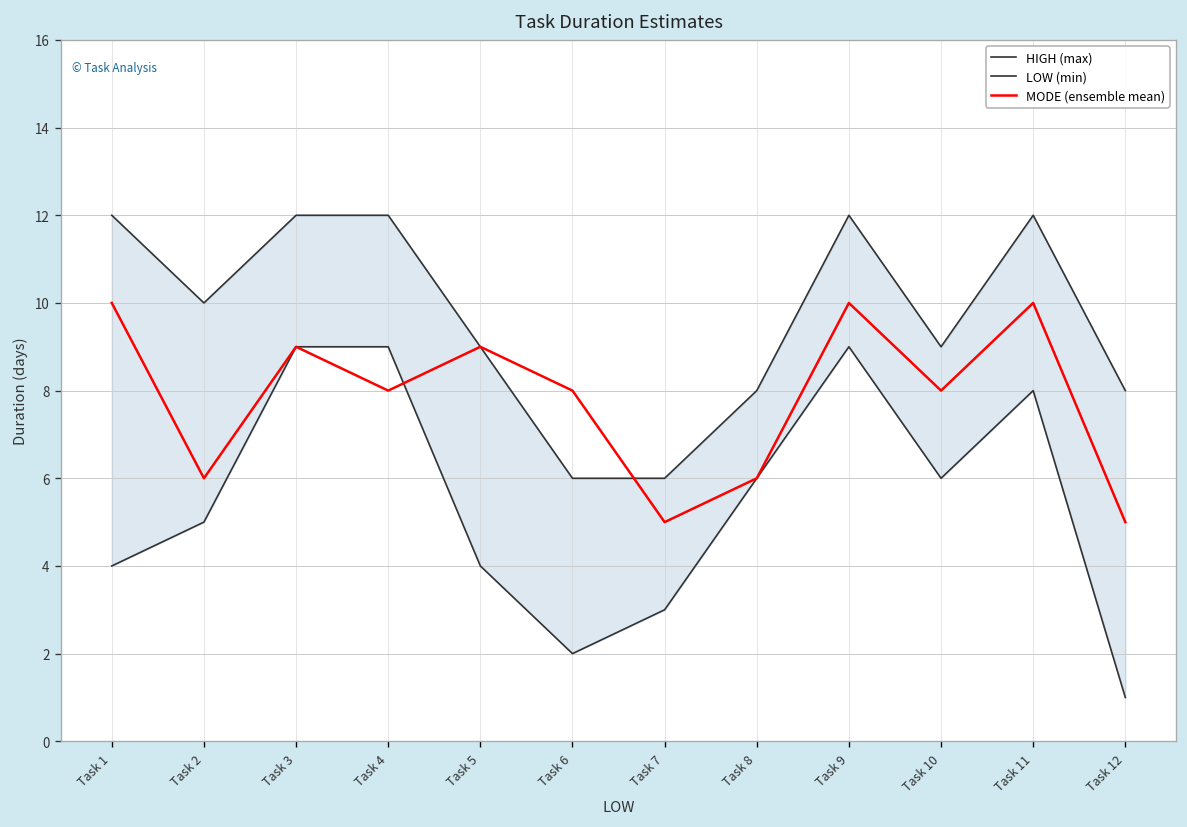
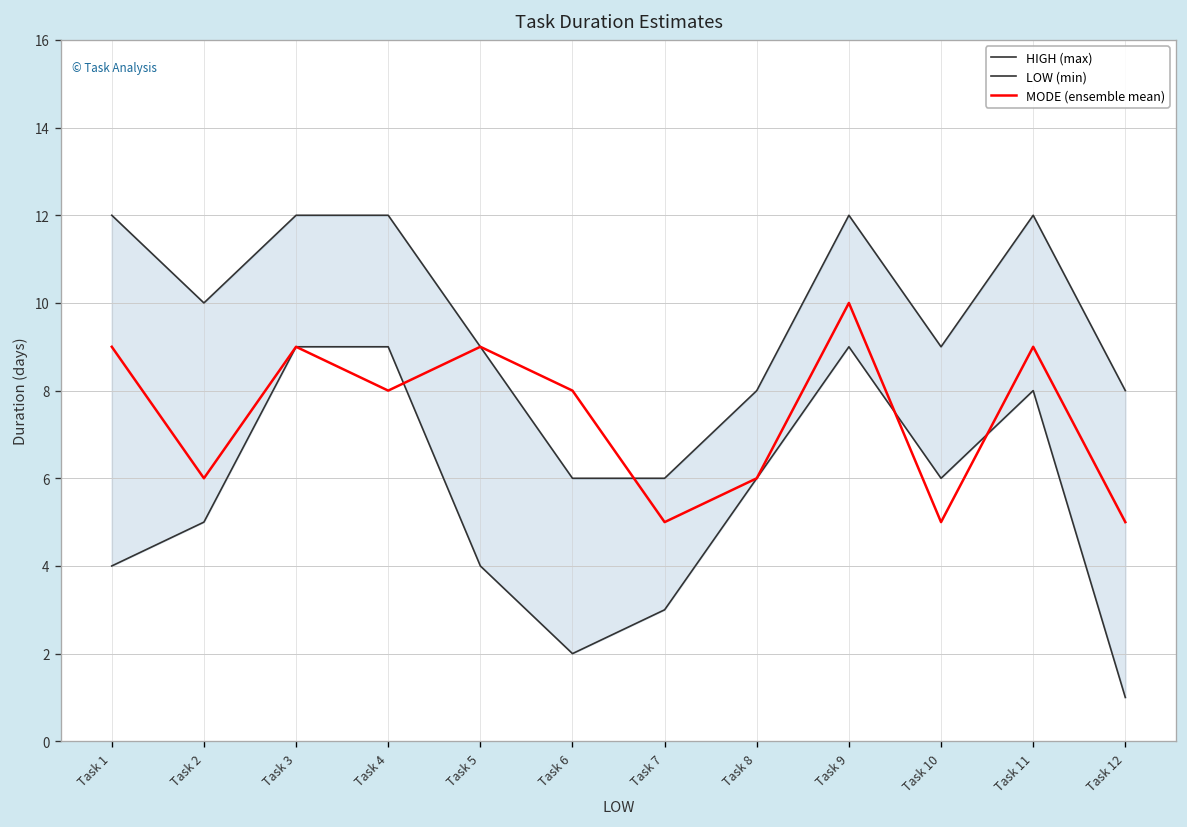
MODE (ensemble mean), Task 1: 10 -> 9
MODE (ensemble mean), Task 10: 8 -> 5
MODE (ensemble mean), Task 11: 10 -> 9
